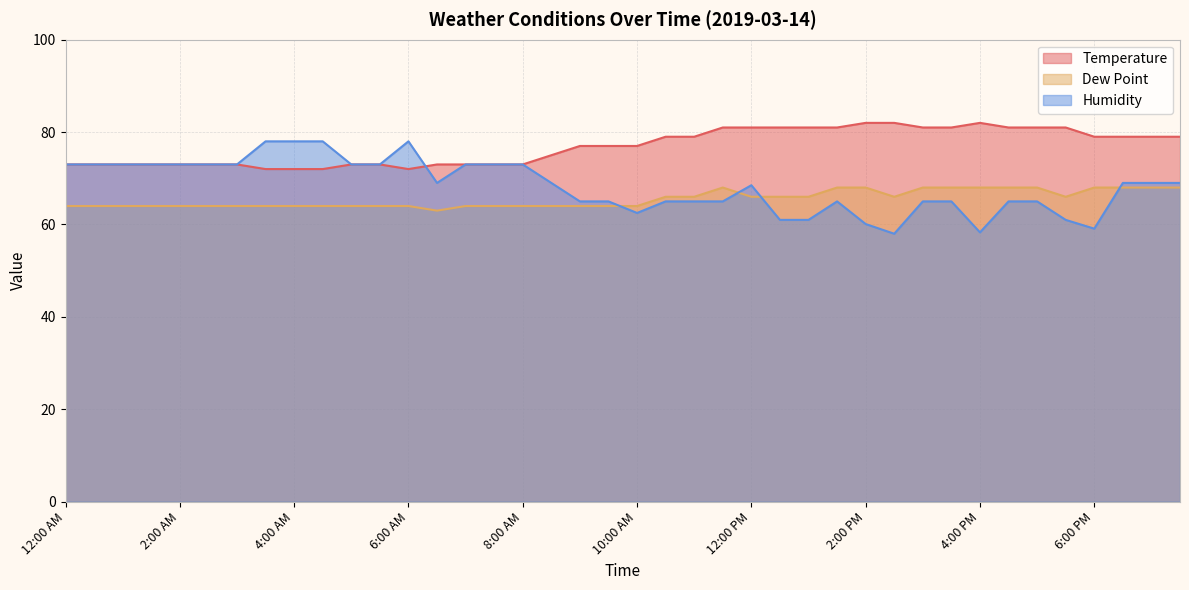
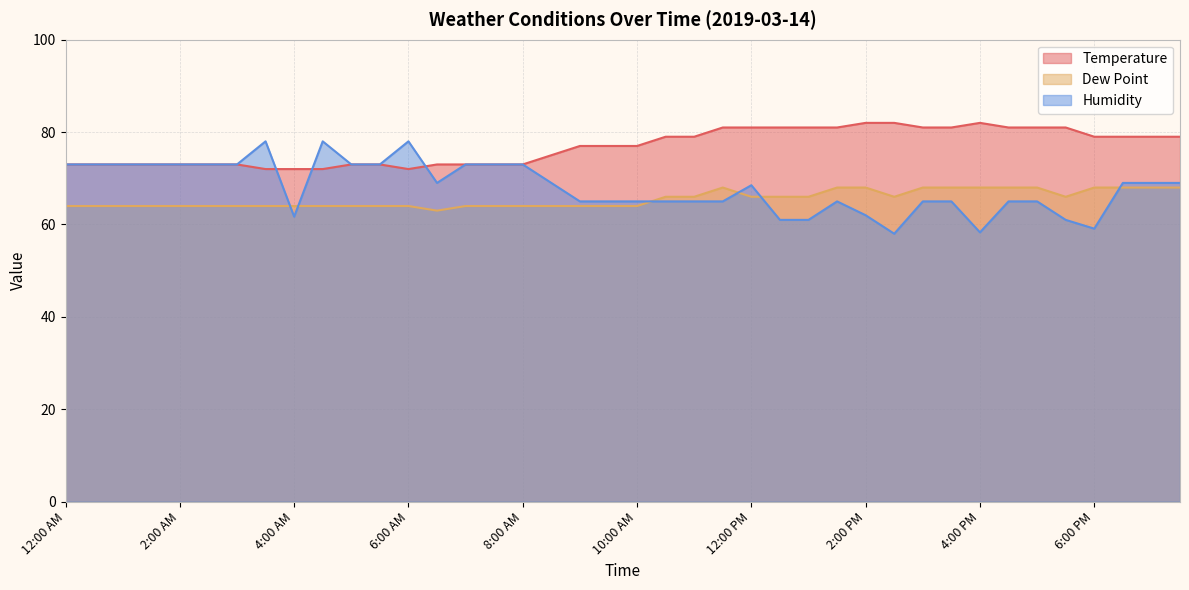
Humidity, 4:00 AM: 78 -> 62
Humidity, 10:00 AM: 63 -> 65
Humidity, 2:00 PM: 60 -> 62
